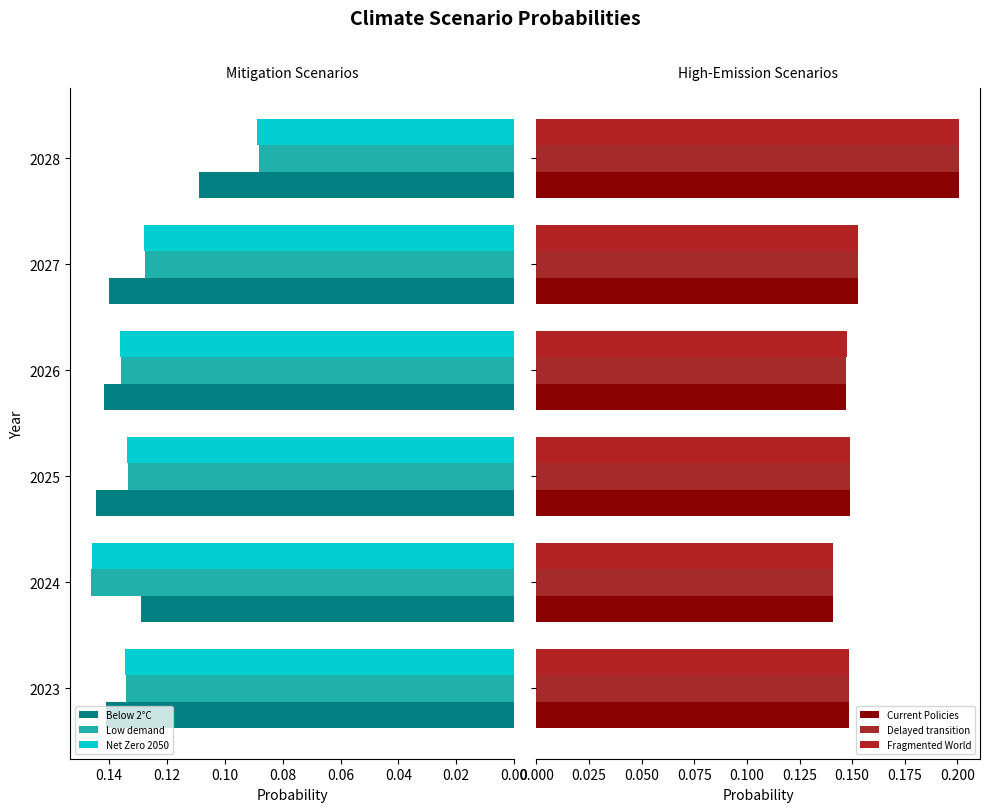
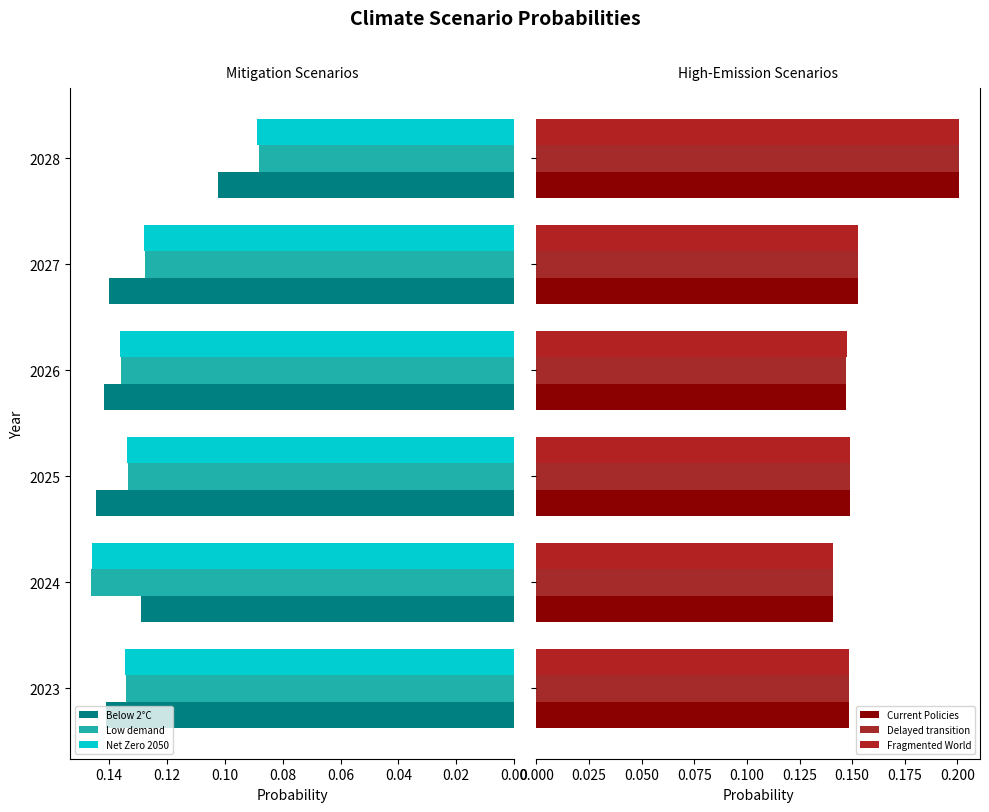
Mitigation Scenarios, Below 2°C, 2028: 0.109 -> 0.102
